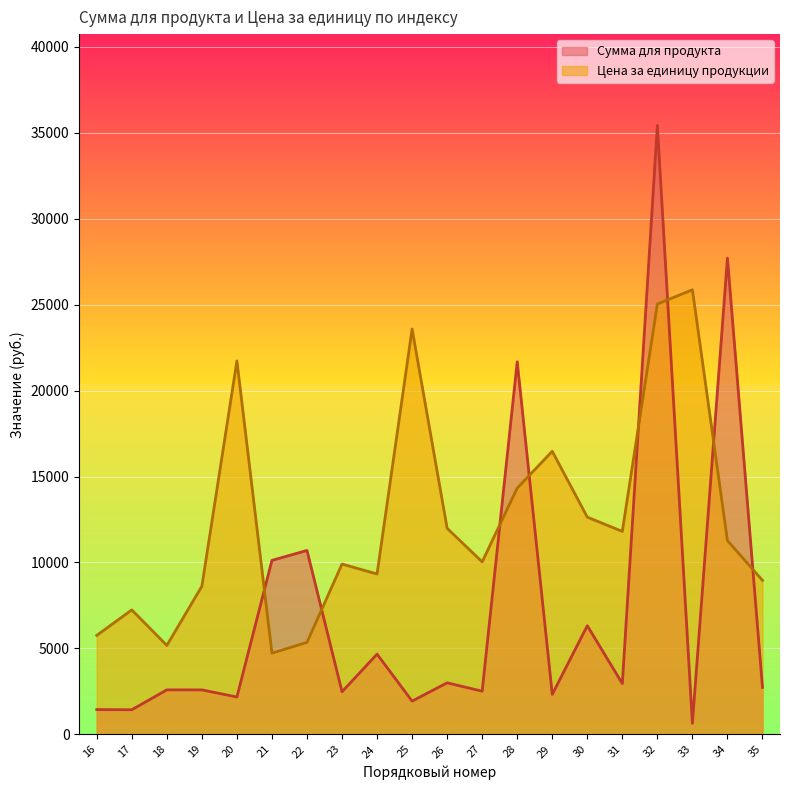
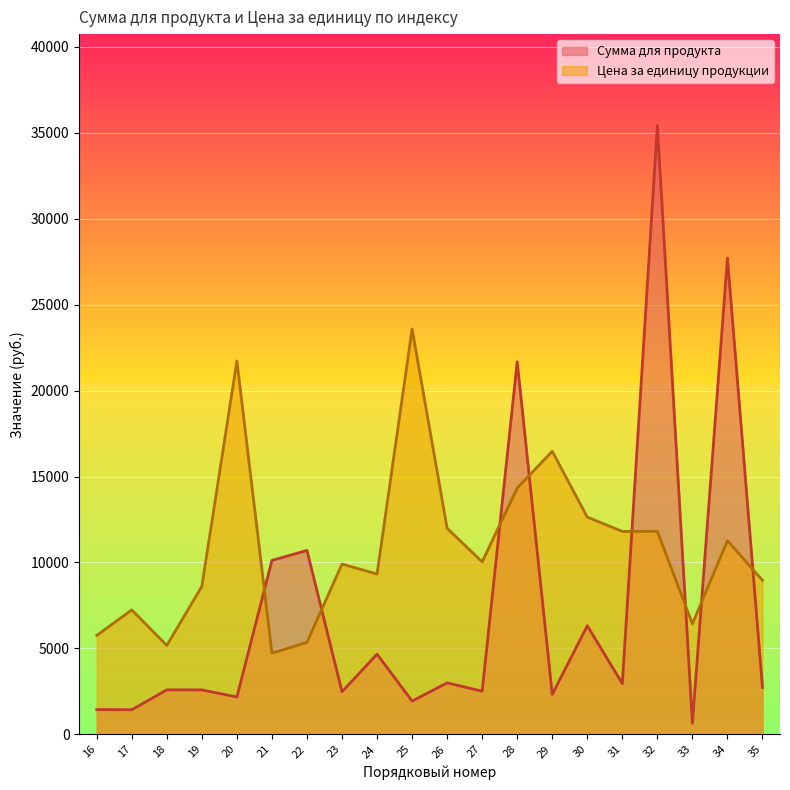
Цена за единицу продукции, 32: 25000 -> 11800
Цена за единицу продукции, 33: 25900 -> 6400
